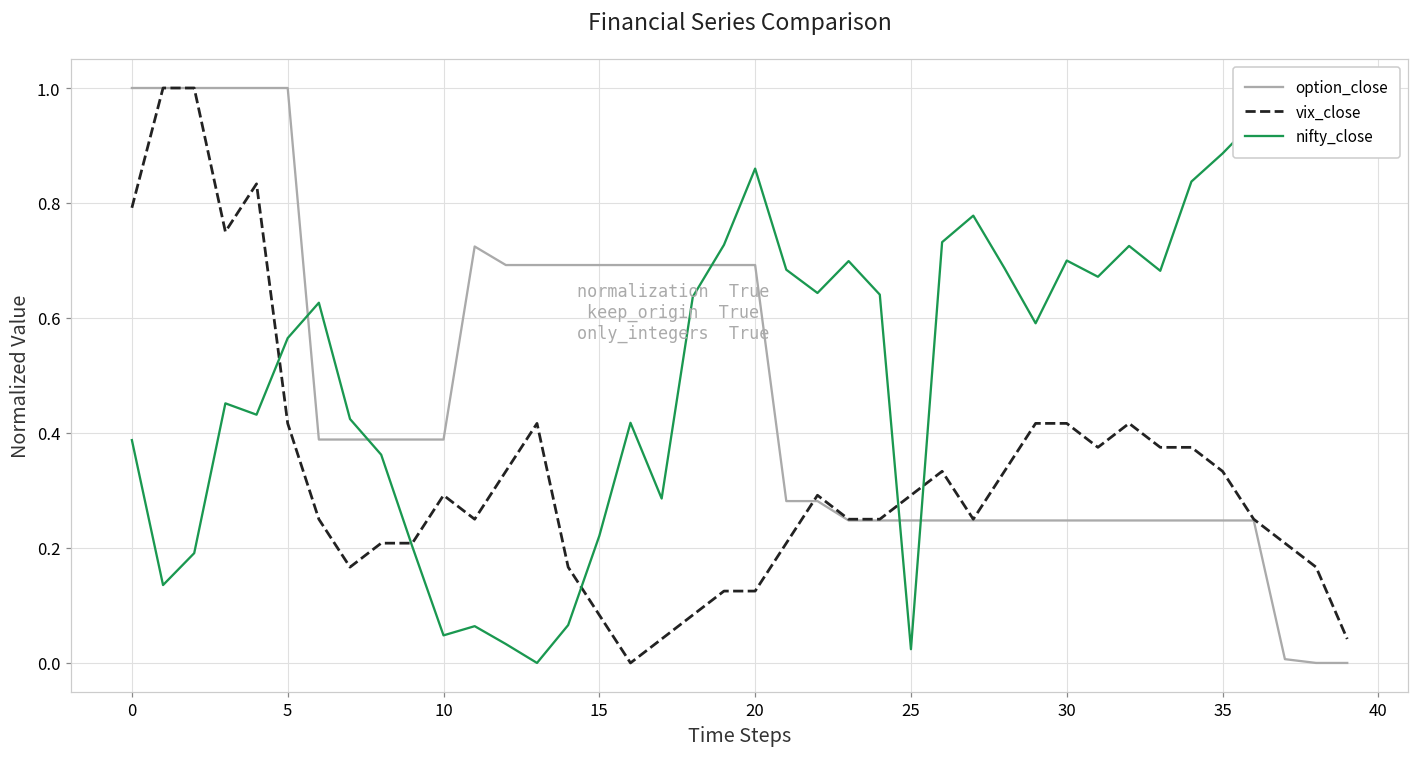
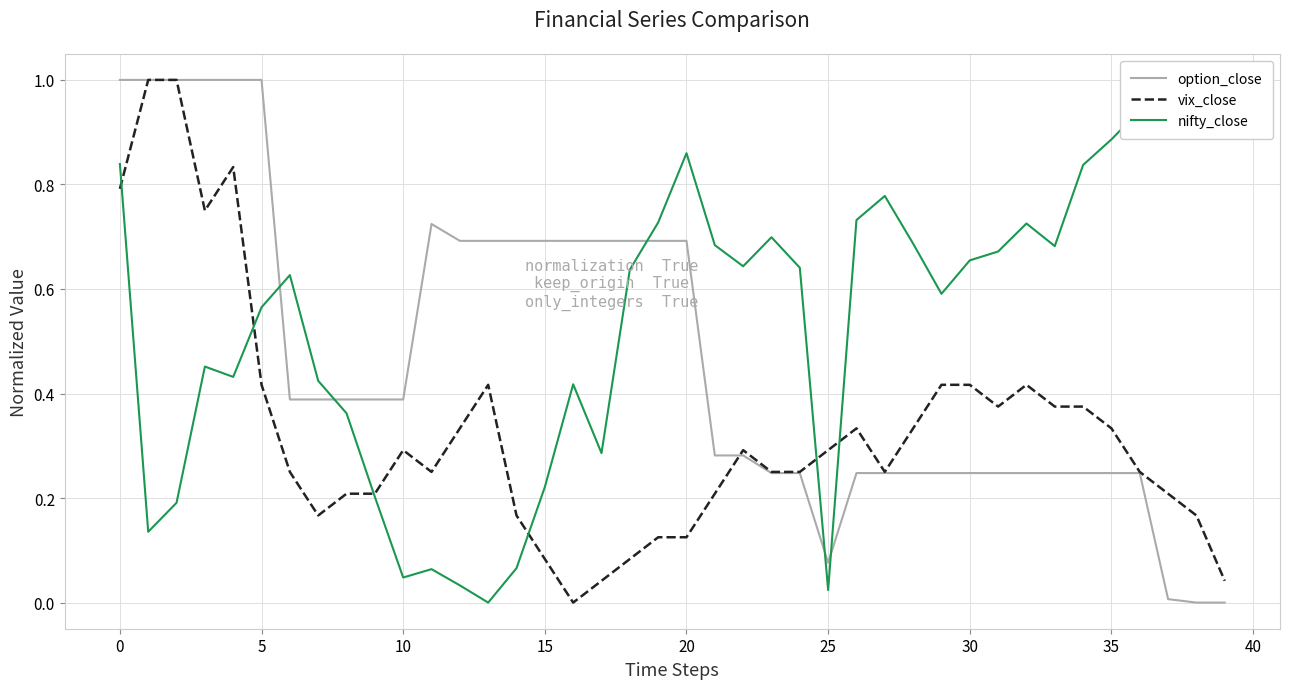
nifty_close, 0: 0.39 -> 0.84
option_close, 25: 0.25 -> 0.08
nifty_close, 30: 0.70 -> 0.65
